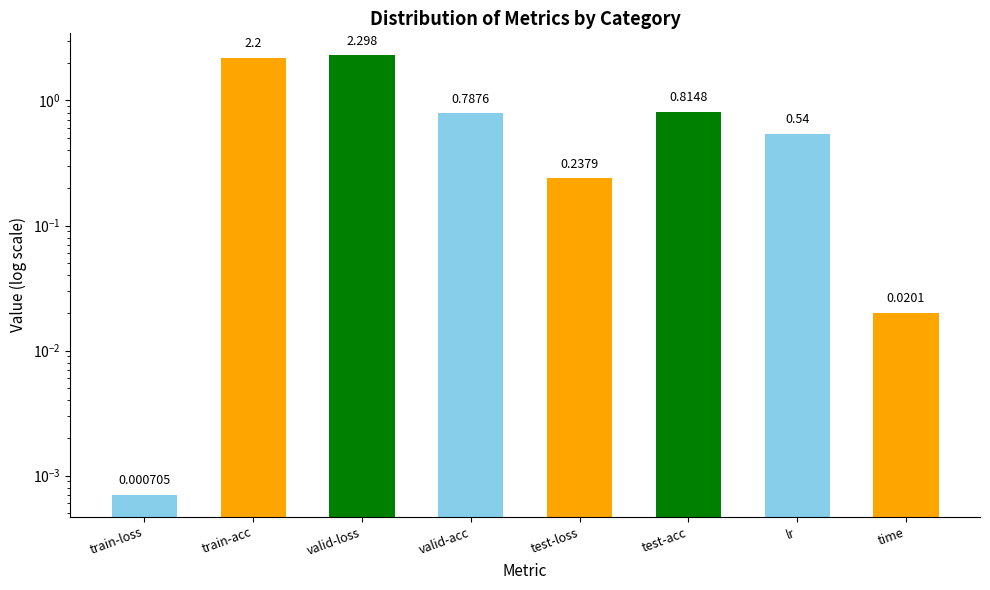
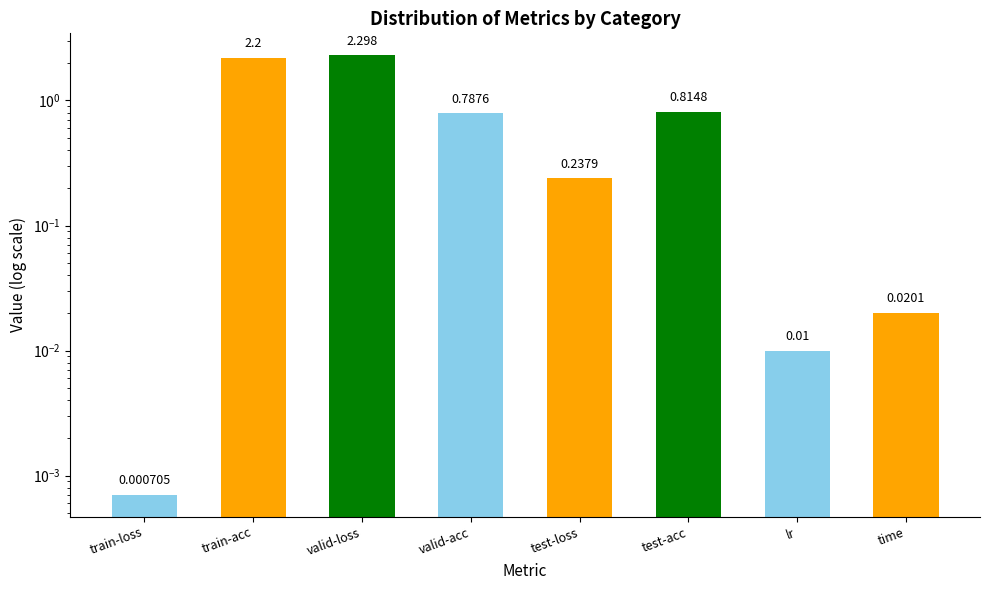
lr: 0.54 -> 0.01
